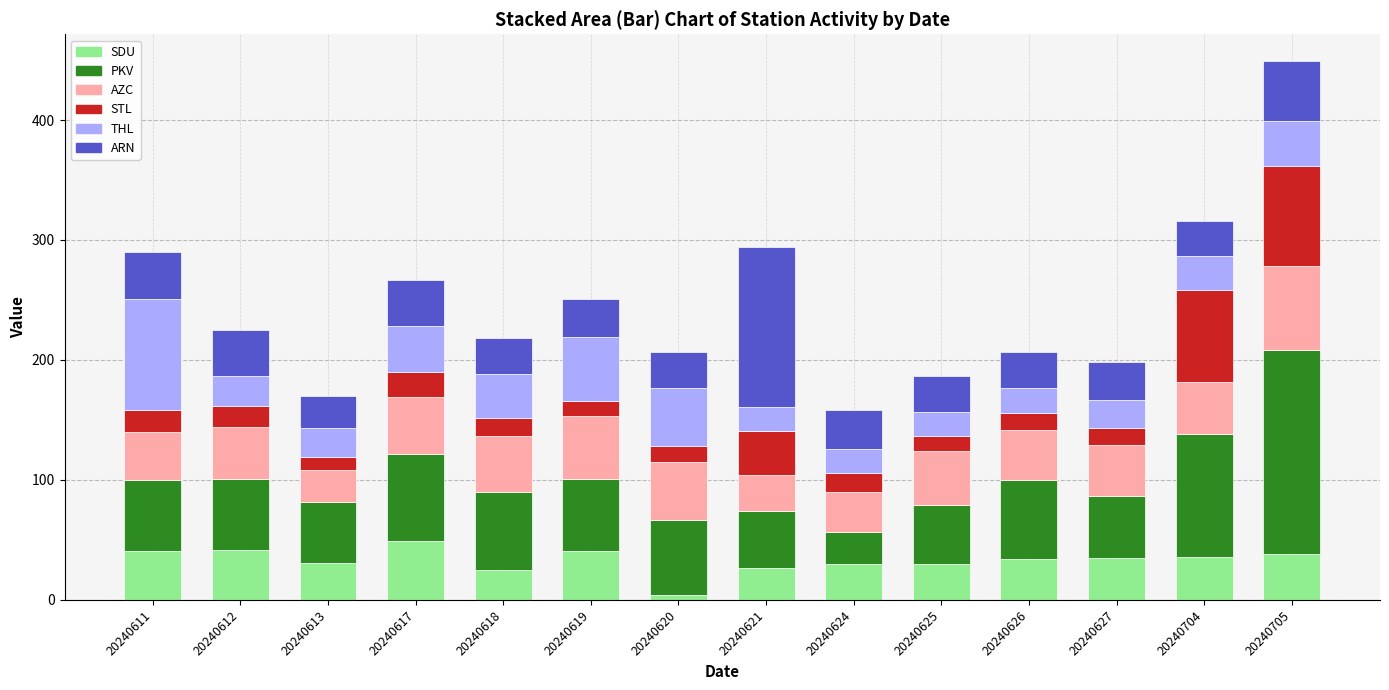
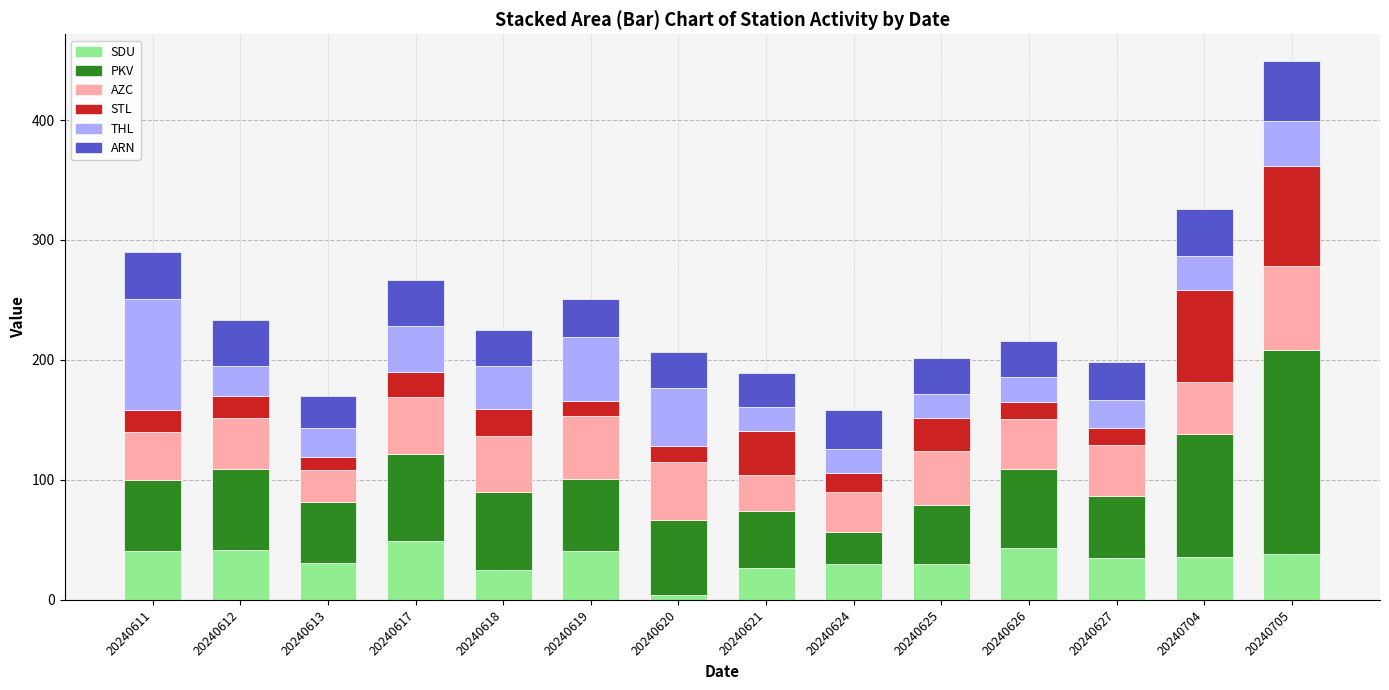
PKV, 20240612: 59 -> 67
STL, 20240618: 15 -> 22
ARN, 20240621: 133 -> 28
STL, 20240625: 13 -> 28
SDU, 20240626: 34 -> 43
ARN, 20240704: 29 -> 39
